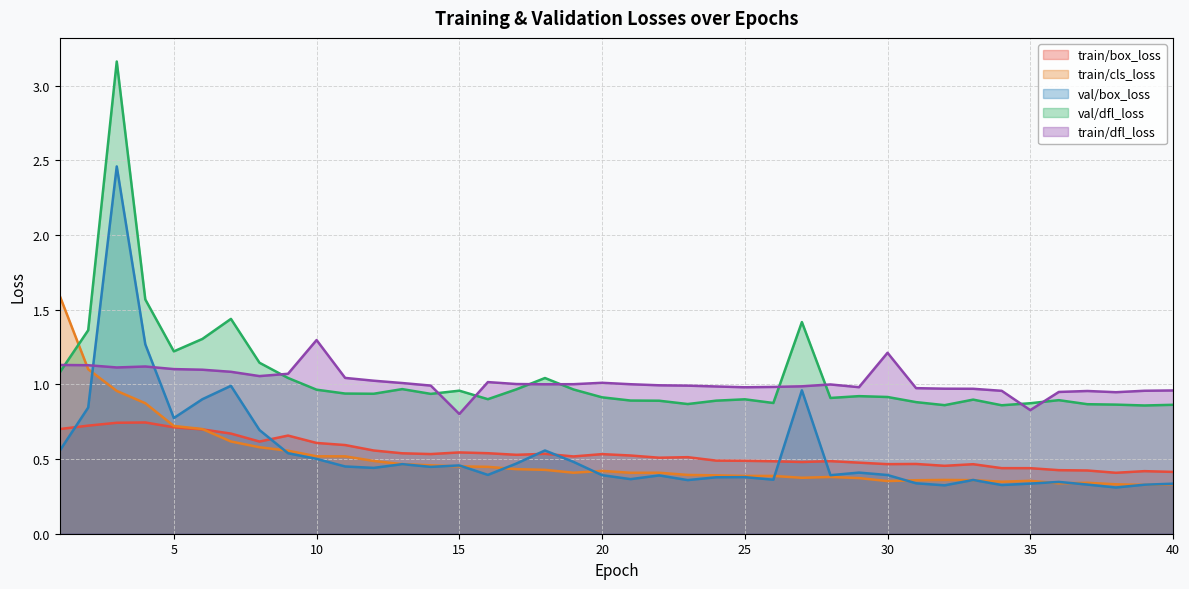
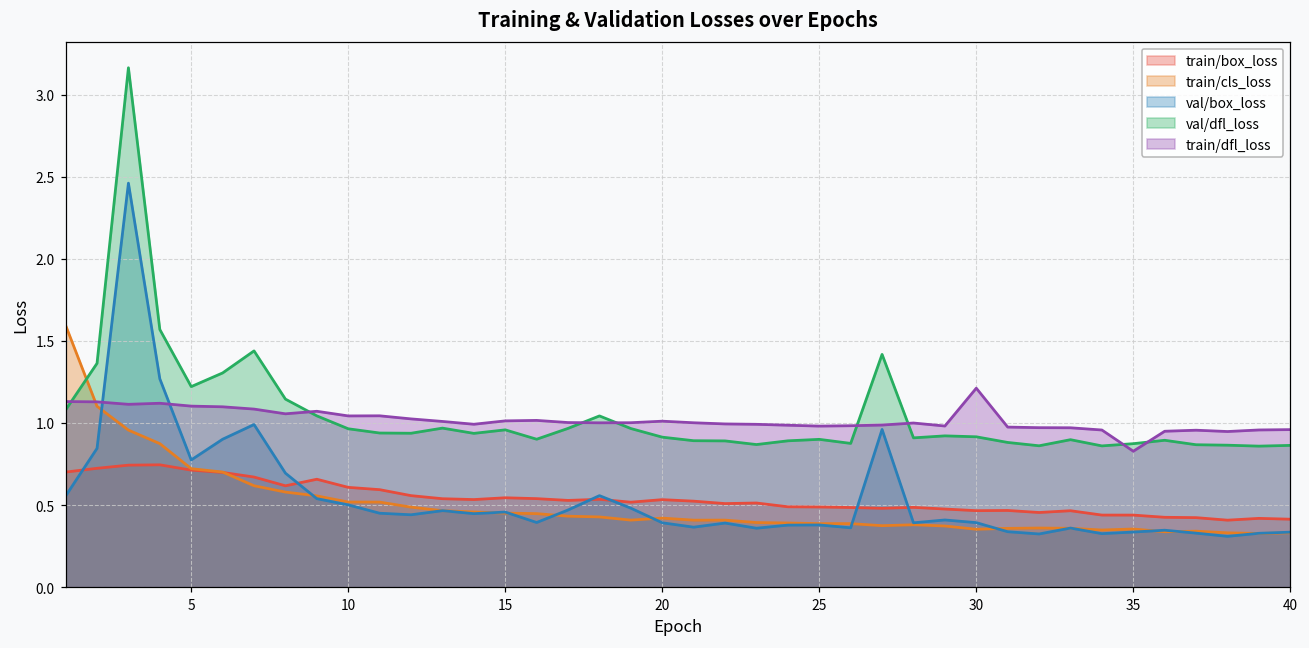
train/dfl_loss, 10: 1.30 -> 1.04
train/dfl_loss, 15: 0.80 -> 1.01
